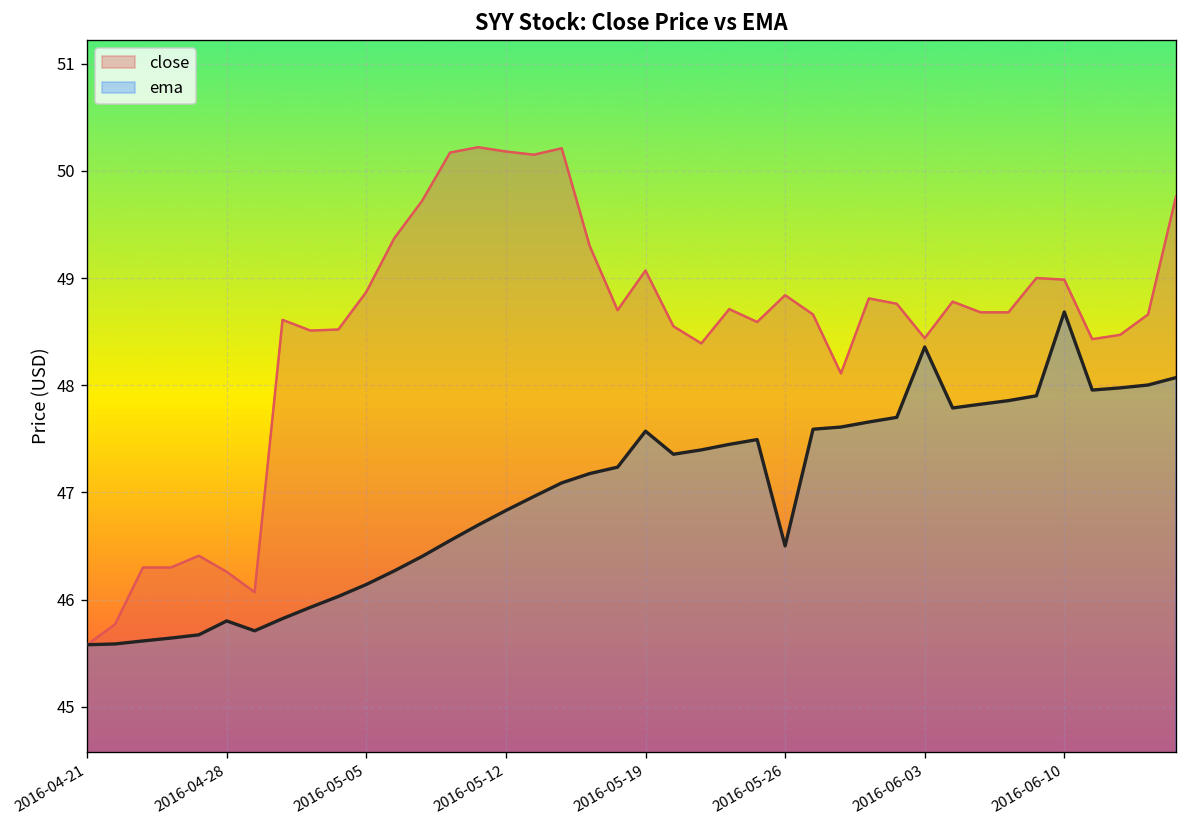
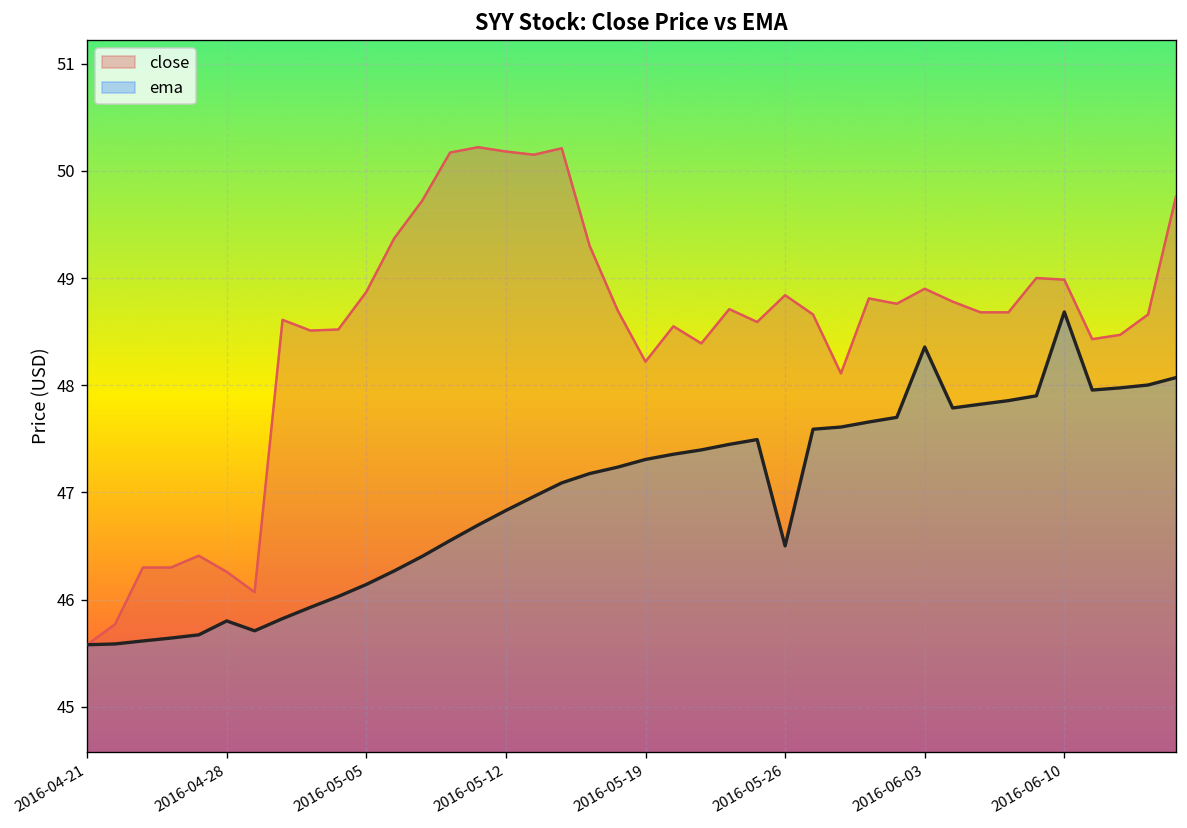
close, 2016-05-19: 49.1 -> 48.2
ema, 2016-05-19: 47.6 -> 47.3
close, 2016-06-03: 48.4 -> 48.9
